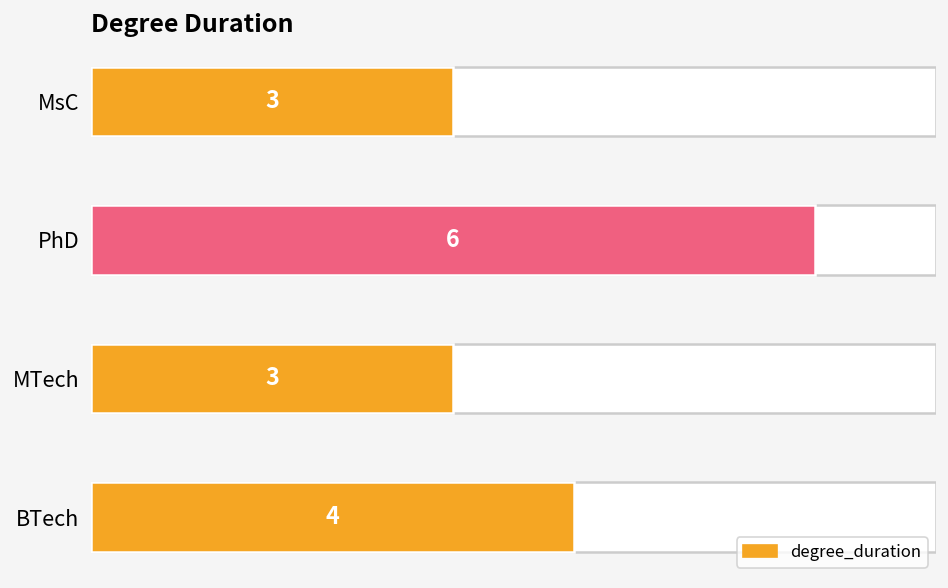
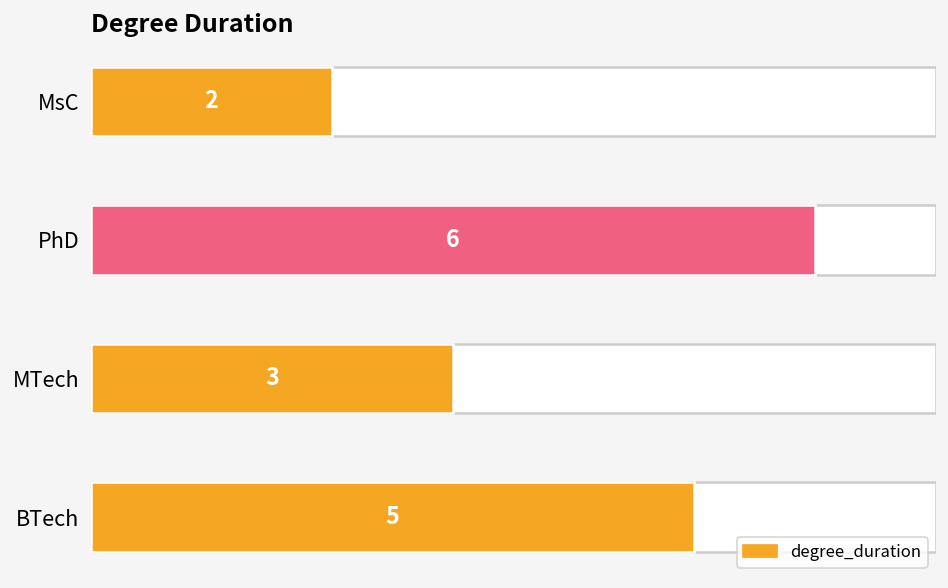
degree_duration, MsC: 3 -> 2
degree_duration, BTech: 4 -> 5
